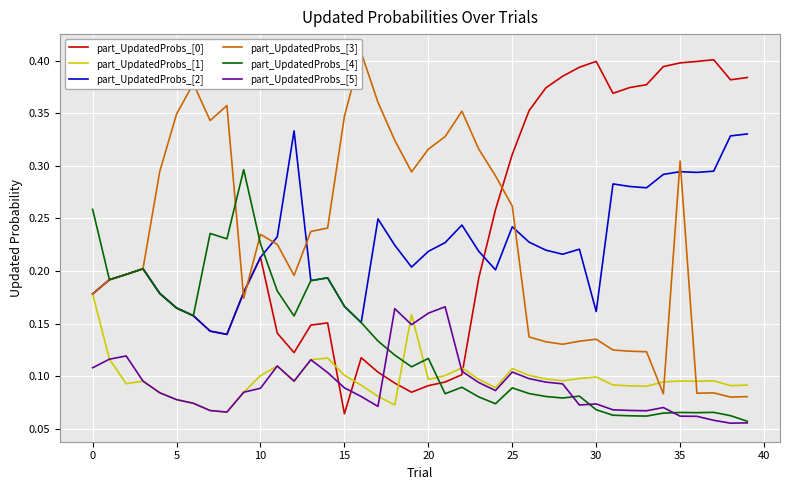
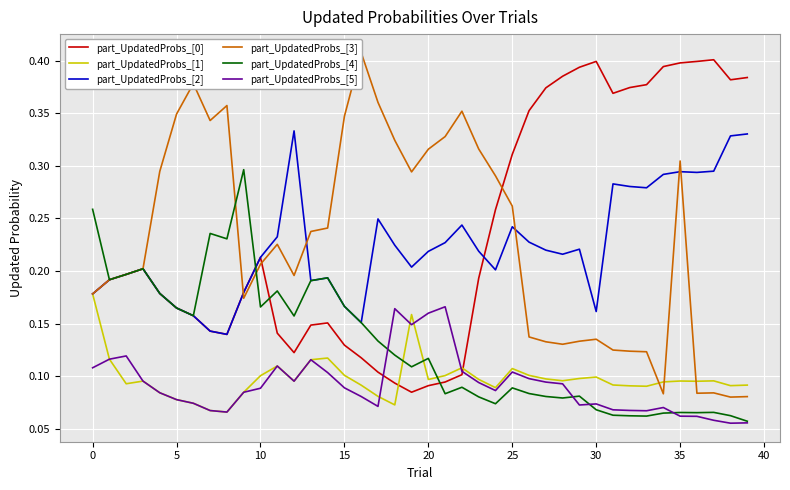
part_UpdatedProbs_[3], 10: 0.235 -> 0.207
part_UpdatedProbs_[4], 10: 0.226 -> 0.166
part_UpdatedProbs_[0], 15: 0.064 -> 0.130
